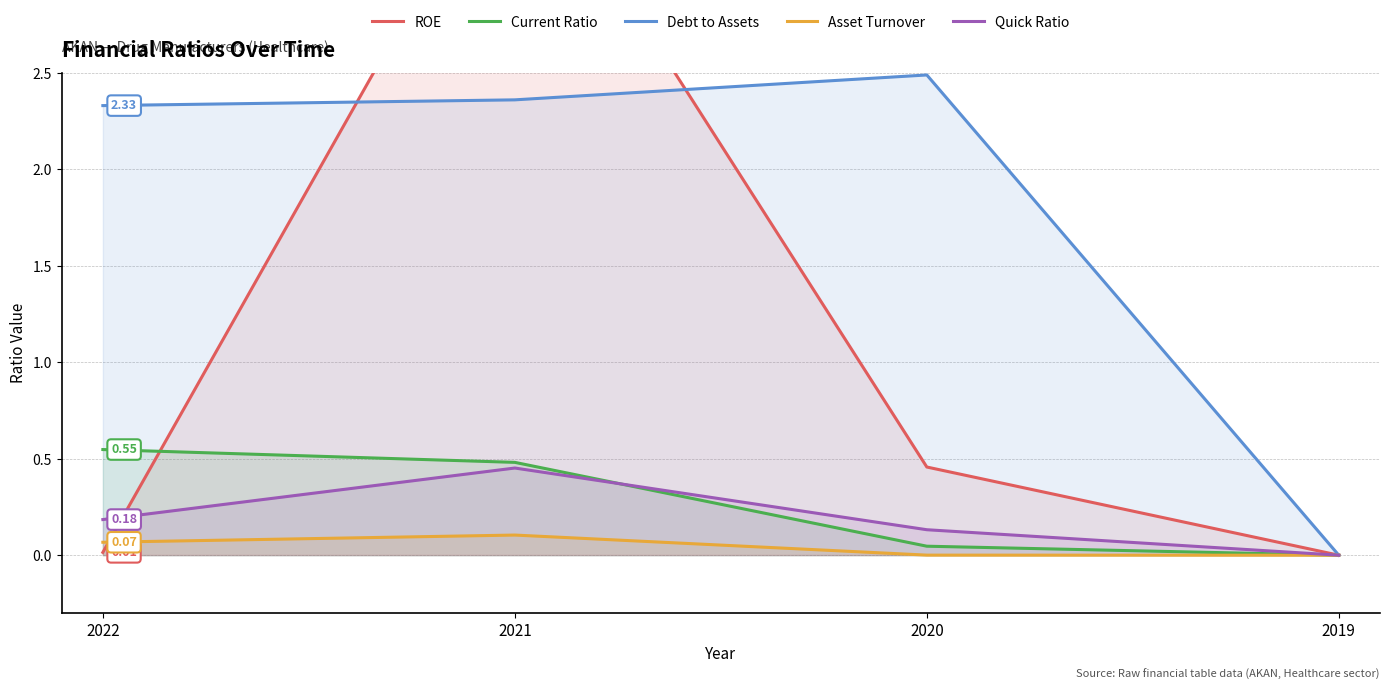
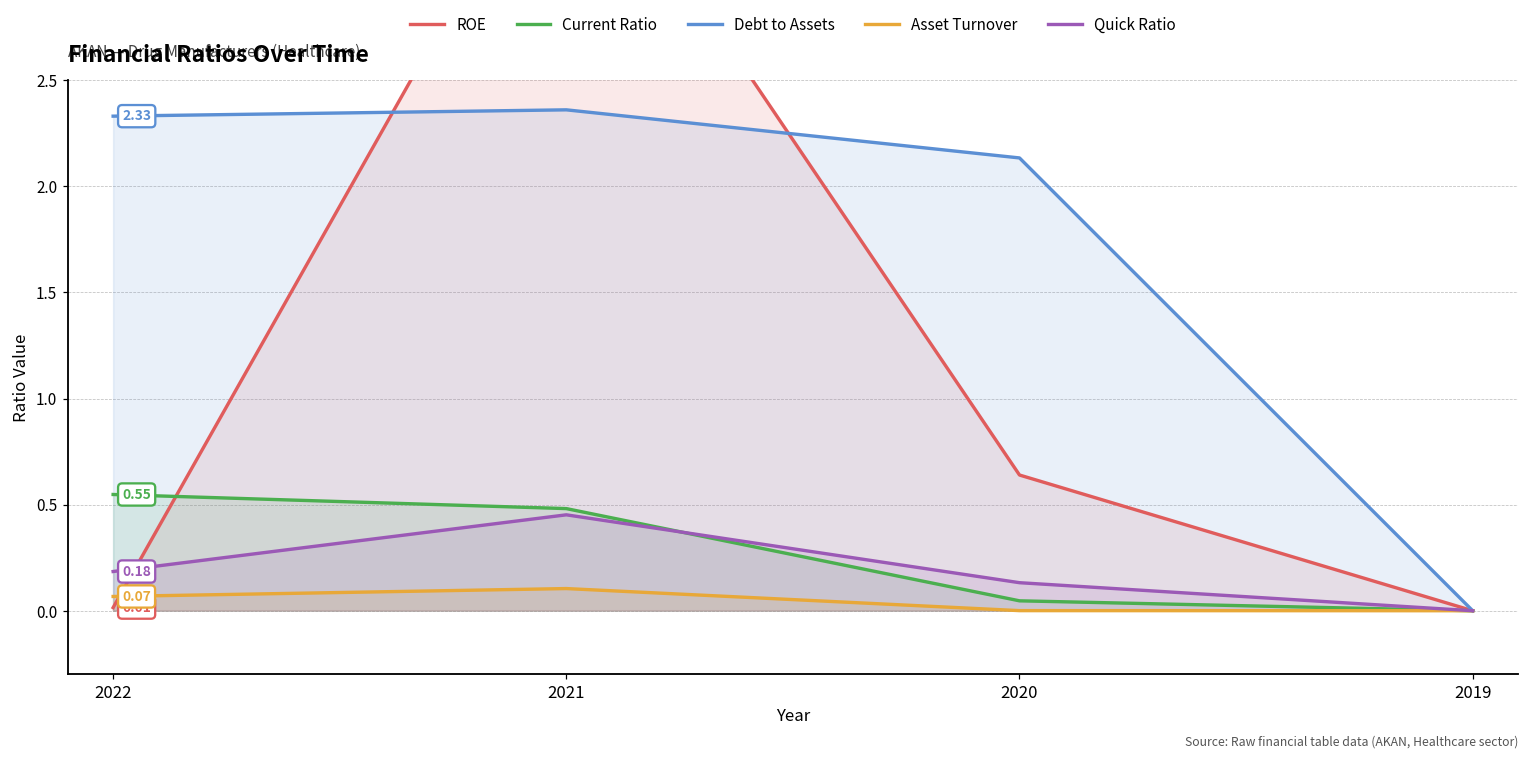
ROE, 2020: 0.46 -> 0.64
Debt to Assets, 2020: 2.49 -> 2.13
